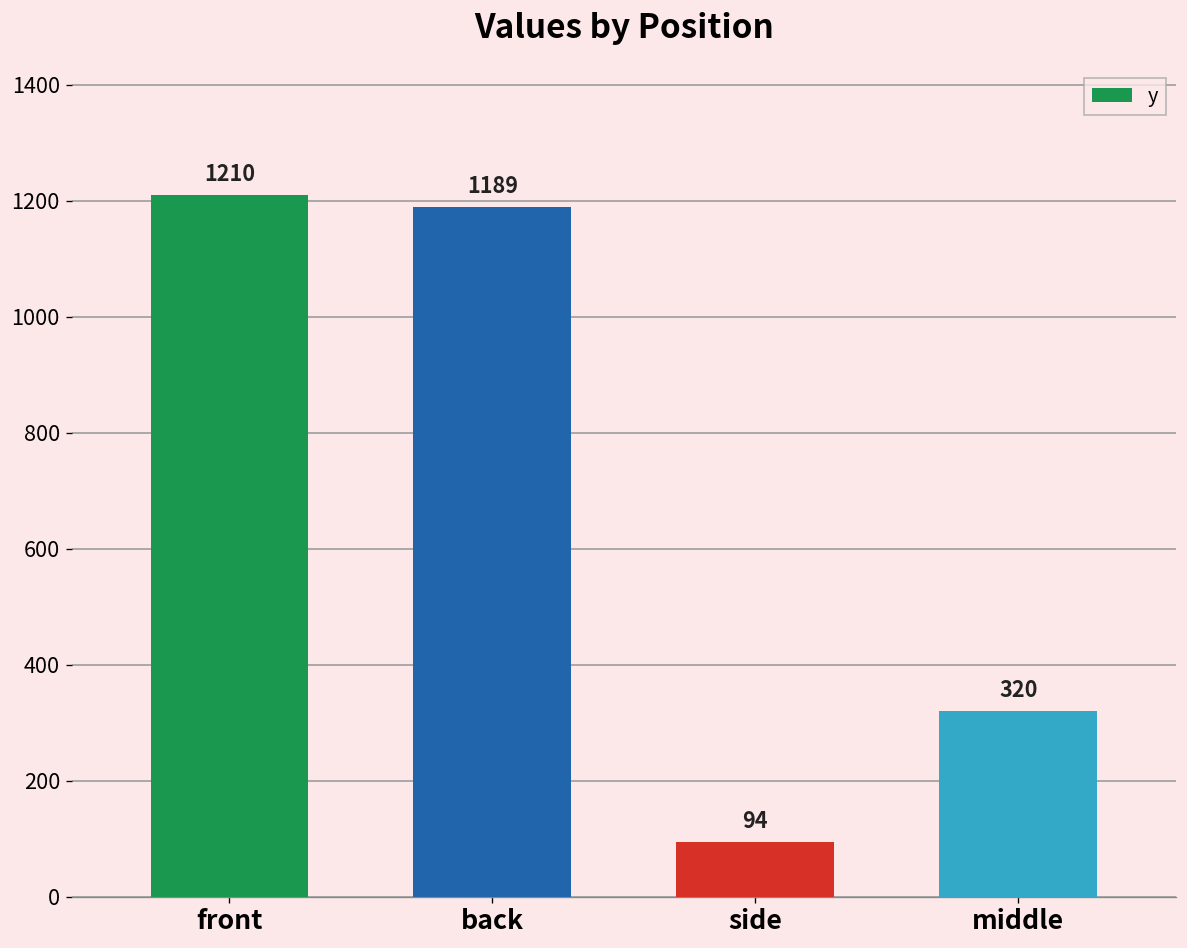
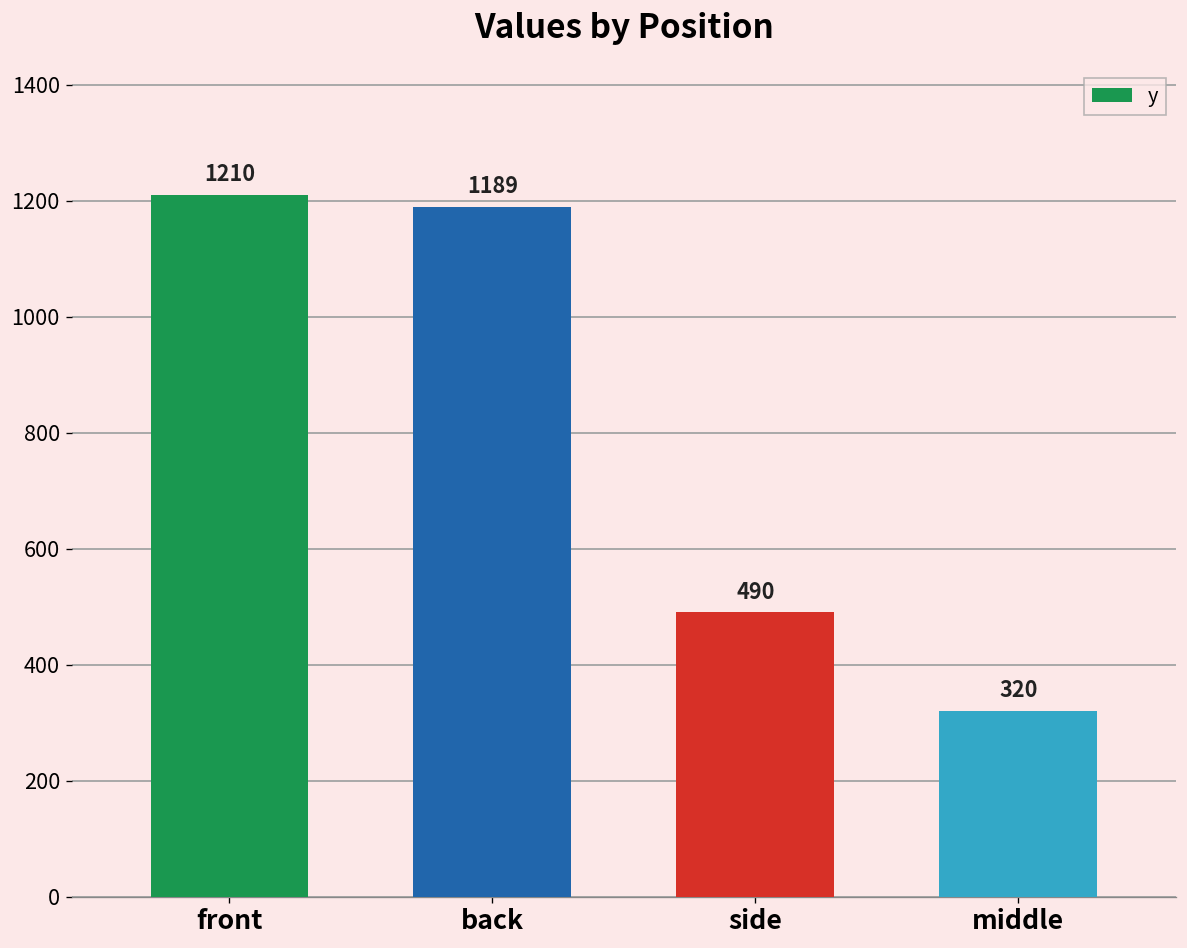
side: 94 -> 490
